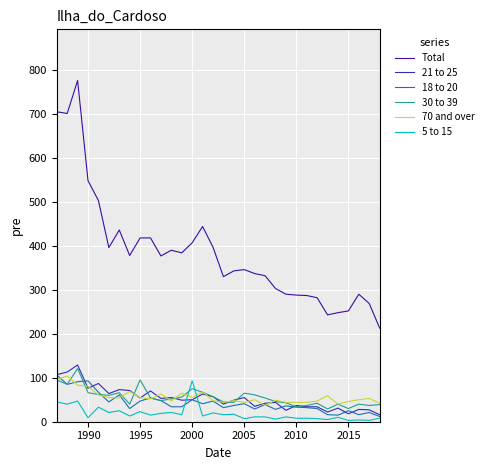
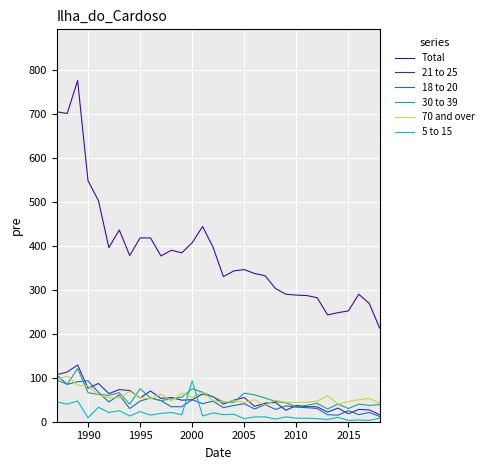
30 to 39, 1995: 100 -> 80
